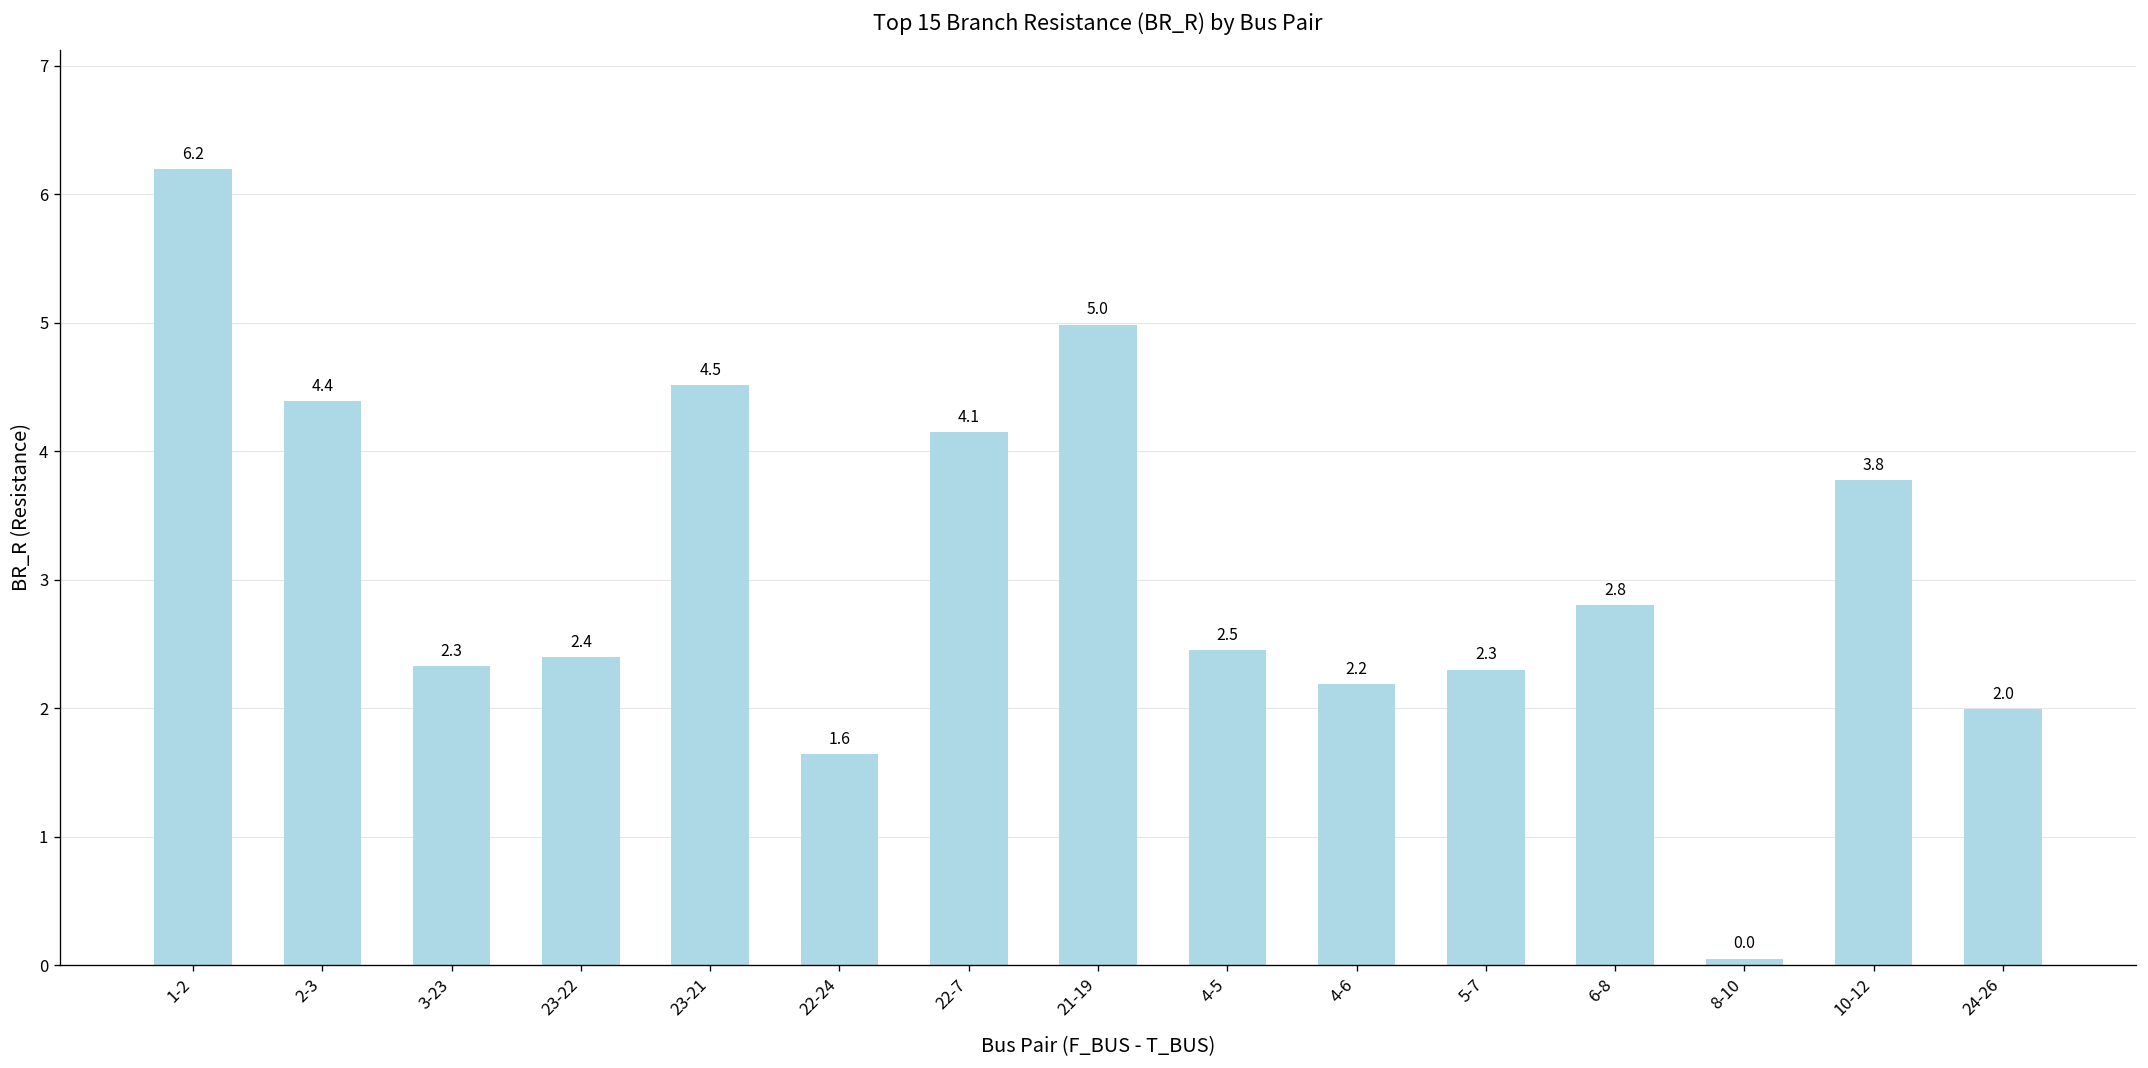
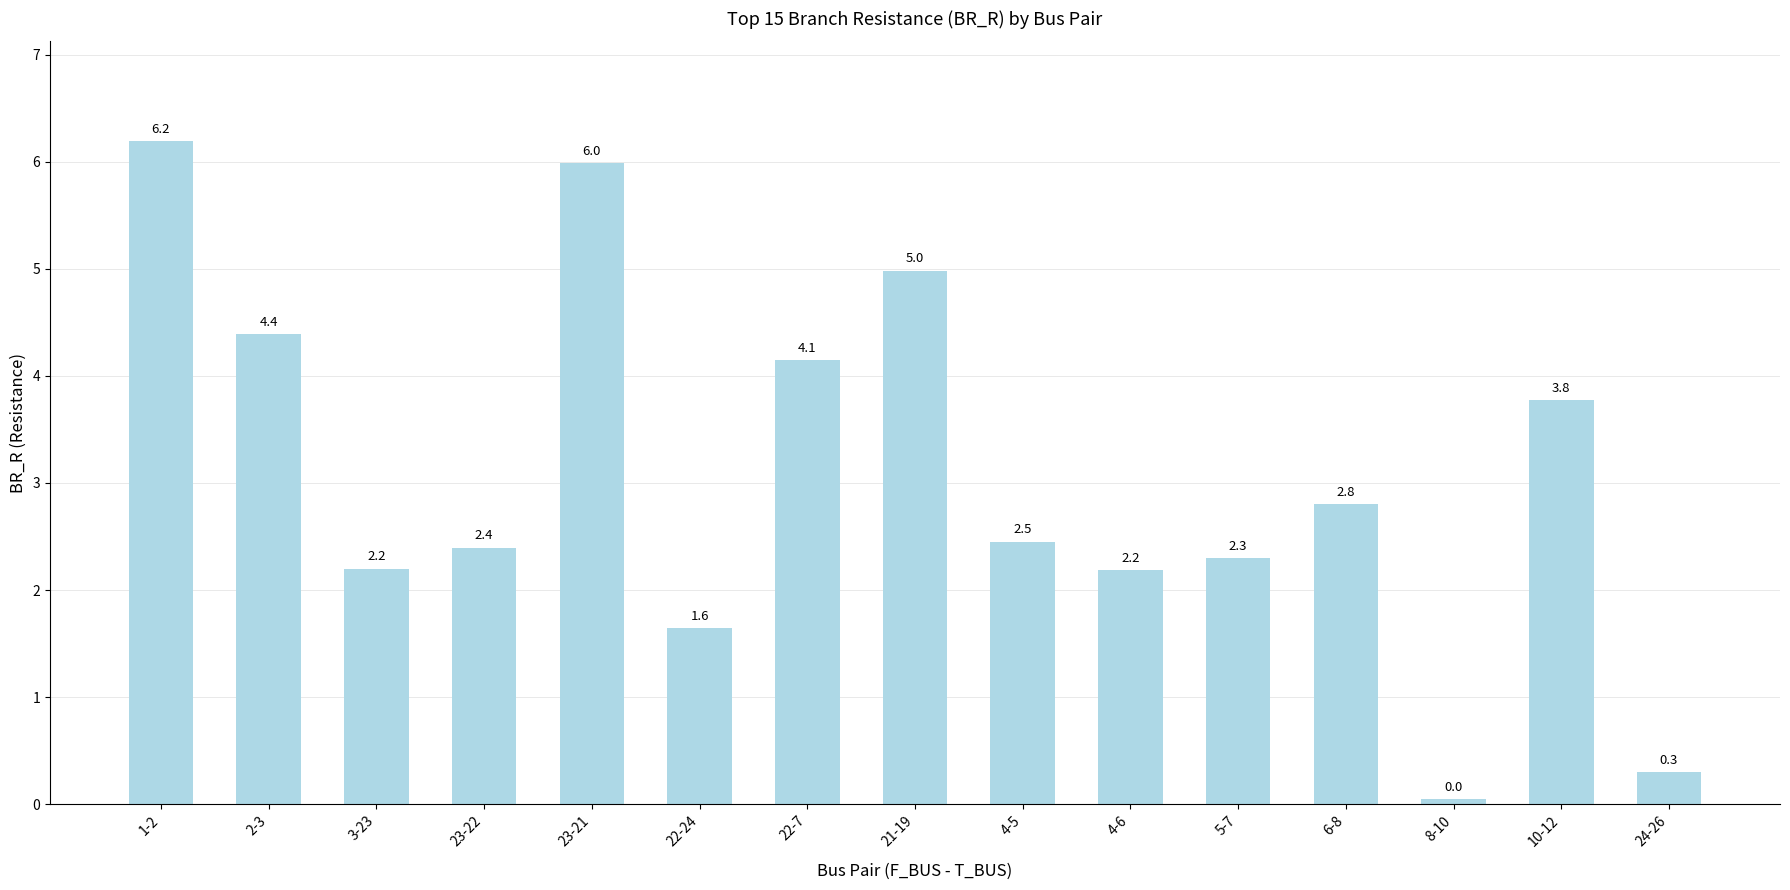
3-23: 2.3 -> 2.2
23-21: 4.5 -> 6.0
24-26: 2.0 -> 0.3
